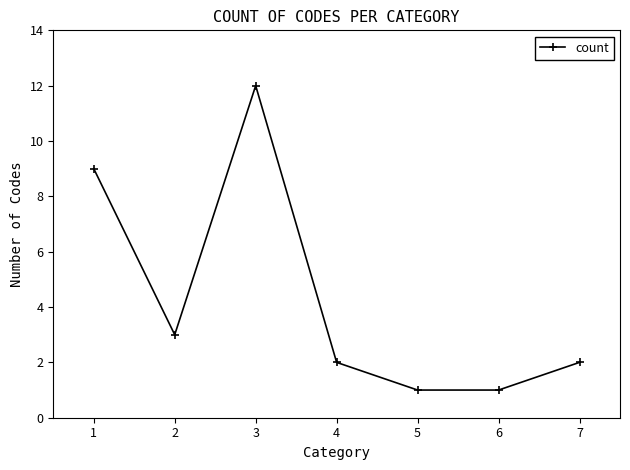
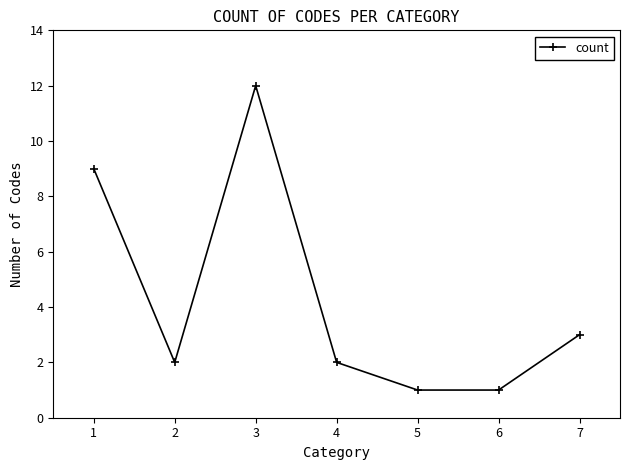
2: 3 -> 2
7: 2 -> 3
